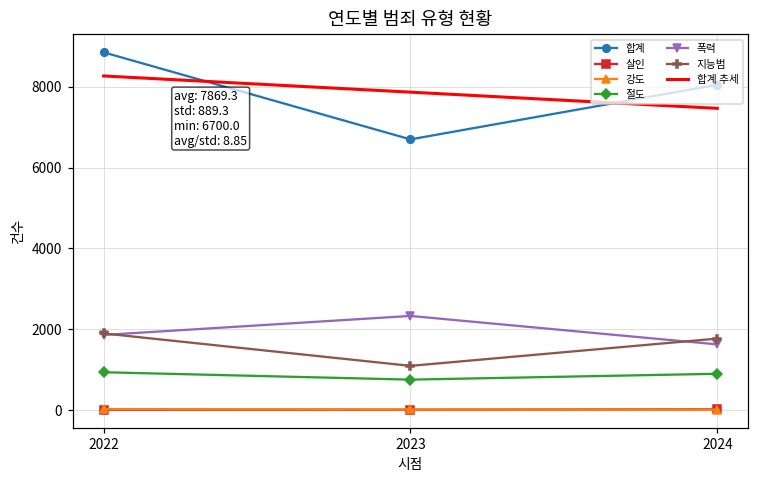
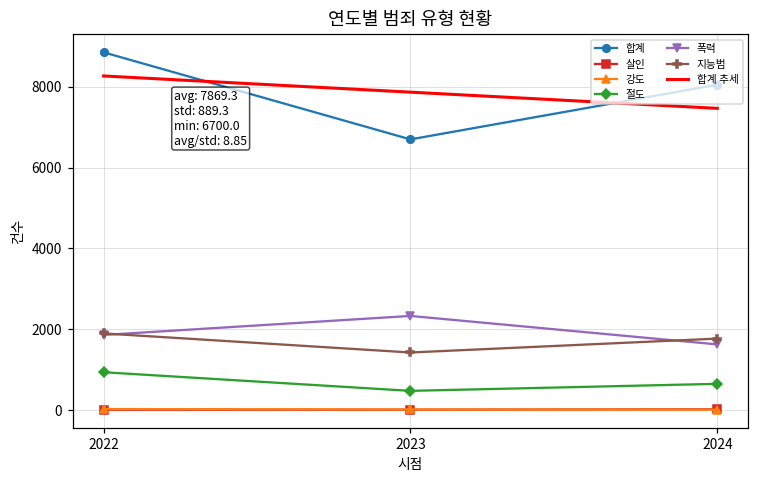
절도, 2023: 800 -> 500
지능범, 2023: 1100 -> 1400
절도, 2024: 900 -> 600
